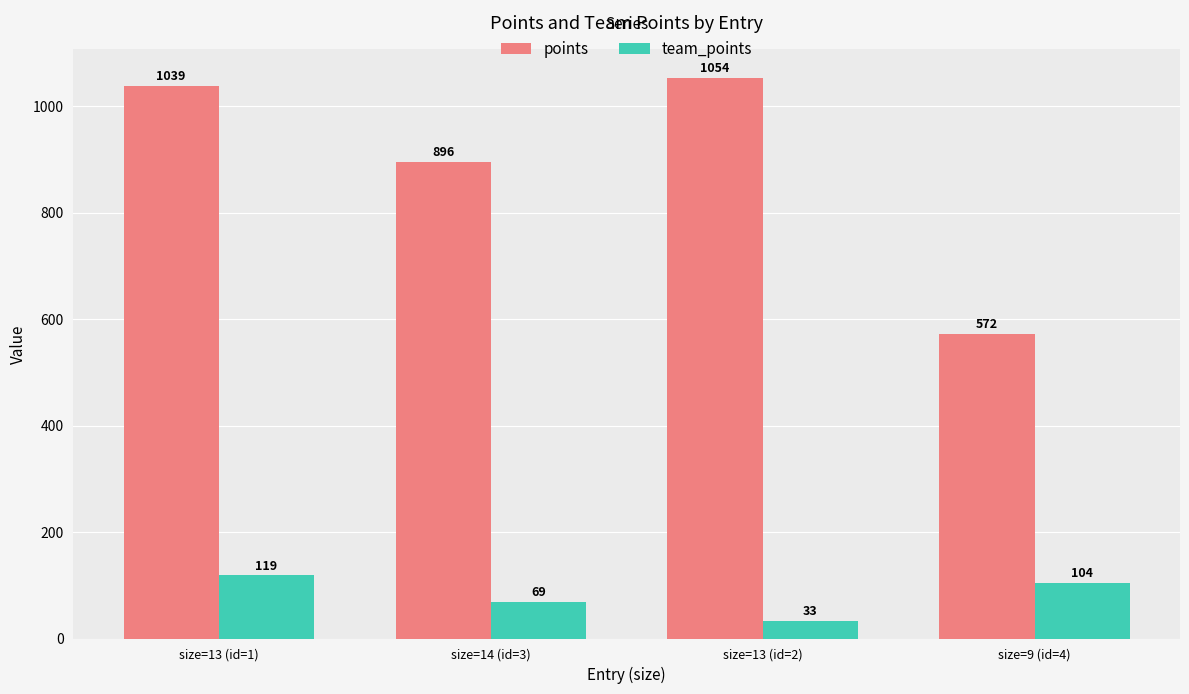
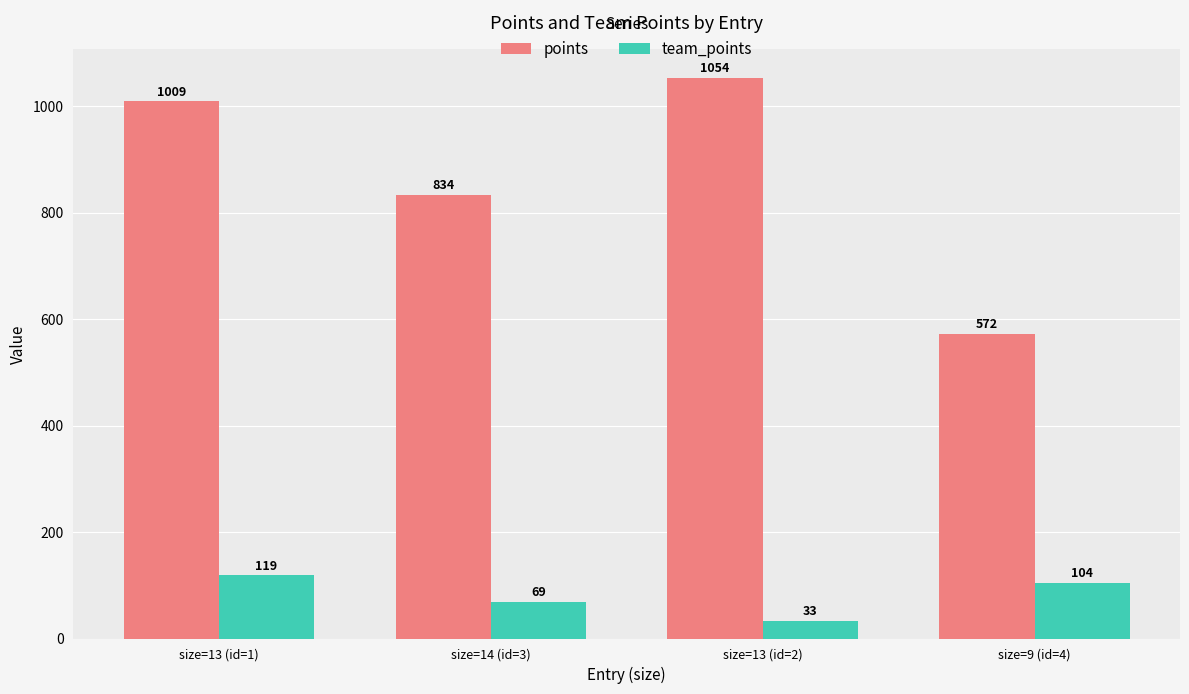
points, size=13 (id=1): 1039 -> 1009
points, size=14 (id=3): 896 -> 834
